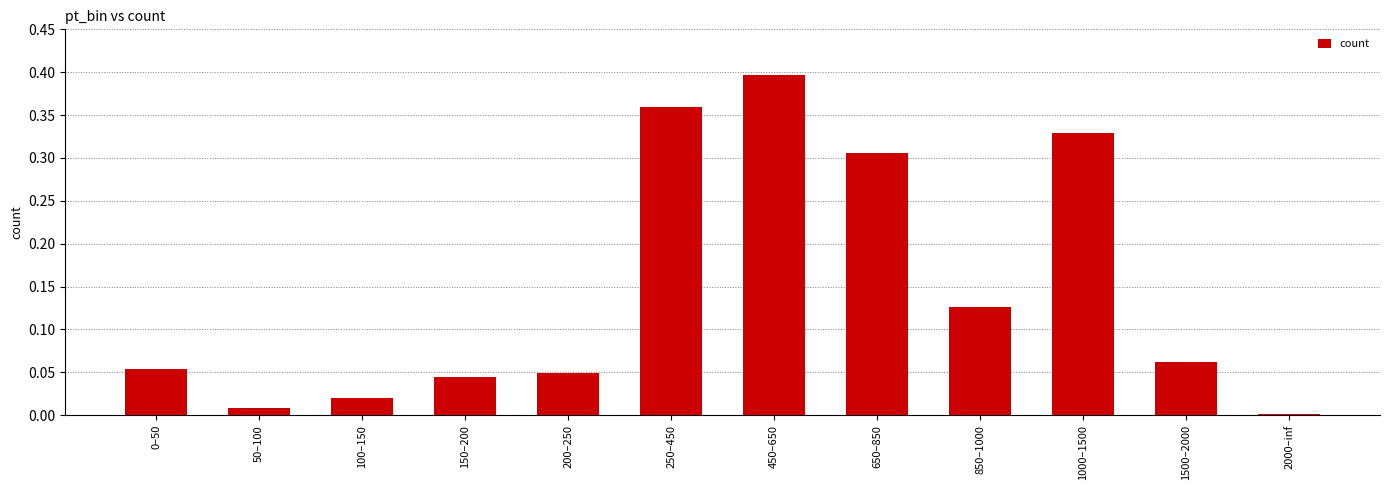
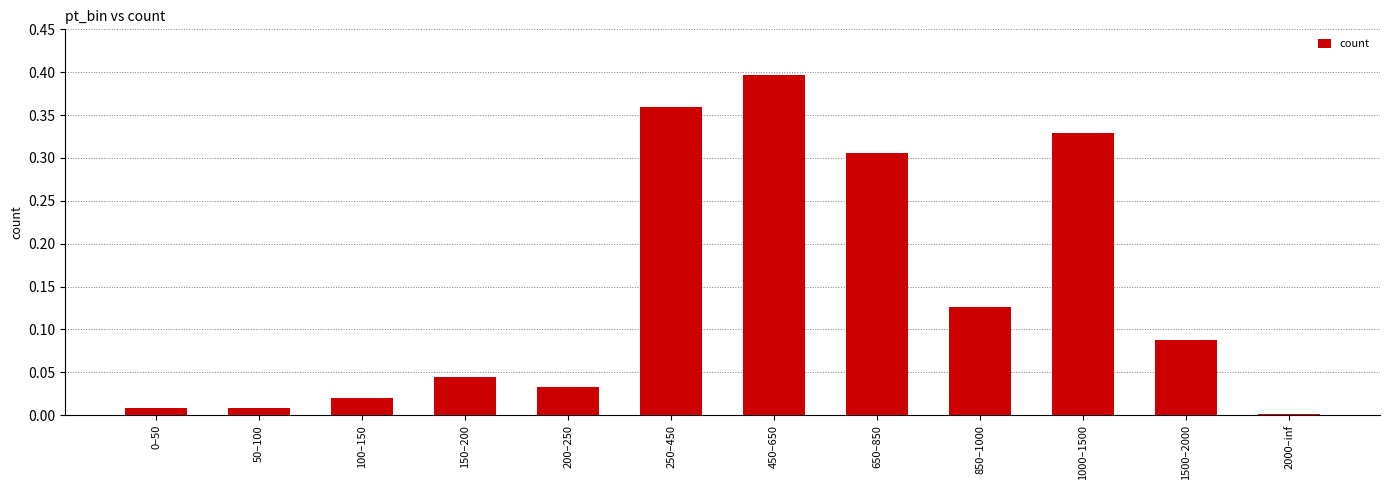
0–50: 0.05 -> 0.01
200–250: 0.05 -> 0.03
1500–2000: 0.06 -> 0.09
